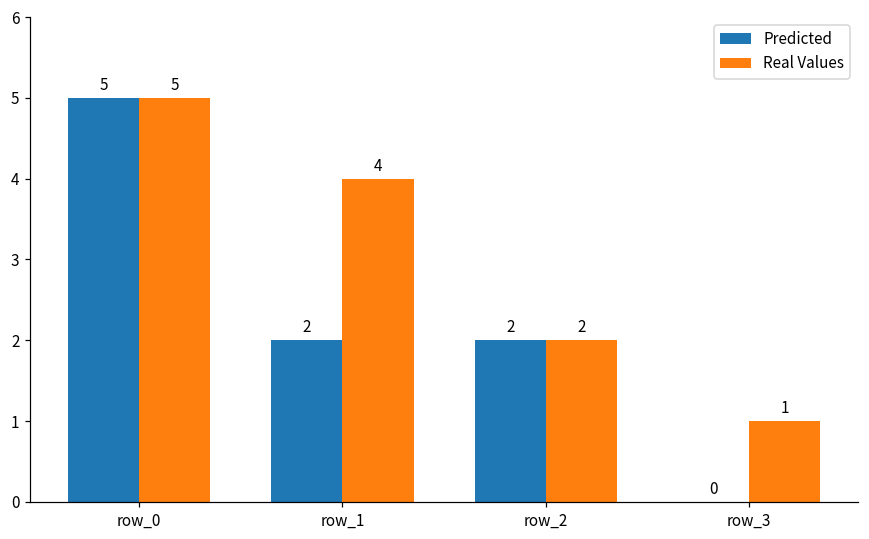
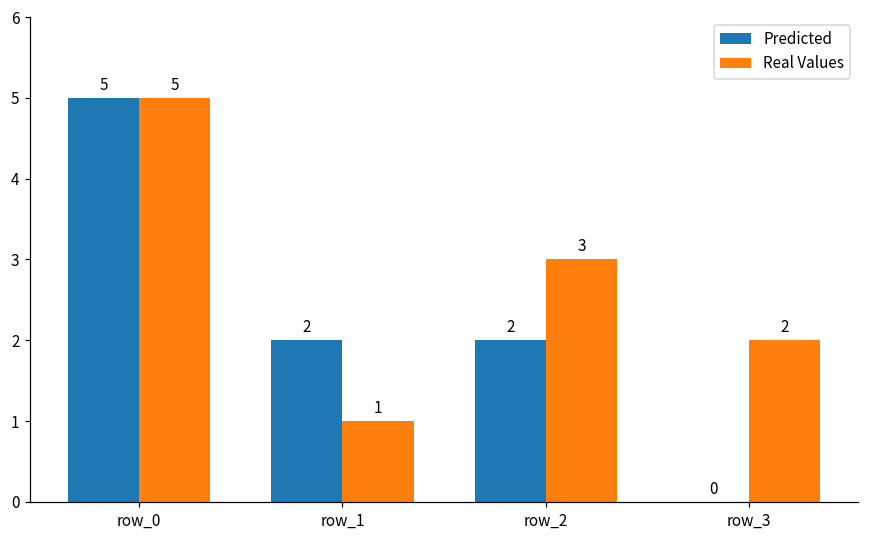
Real Values, row_1: 4 -> 1
Real Values, row_2: 2 -> 3
Real Values, row_3: 1 -> 2
